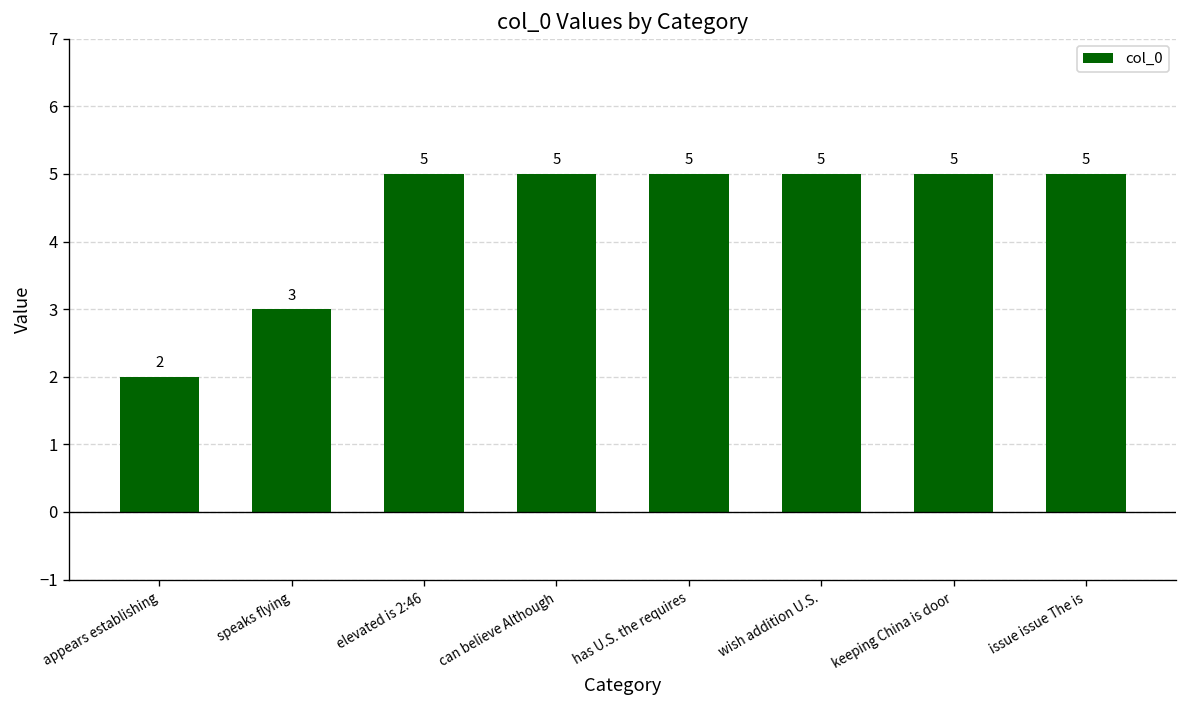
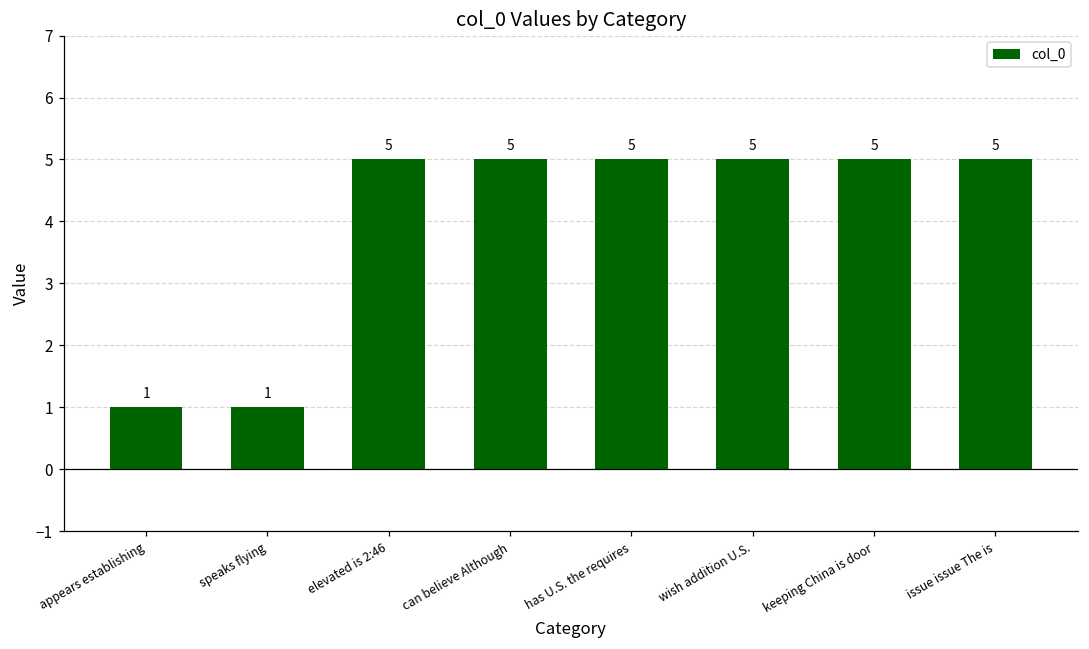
appears establishing: 2 -> 1
speaks flying: 3 -> 1
